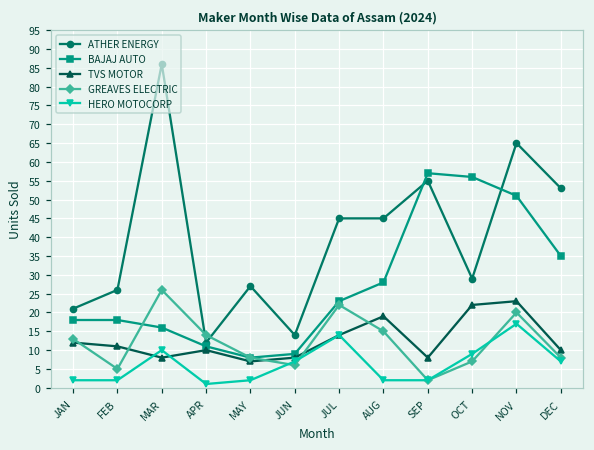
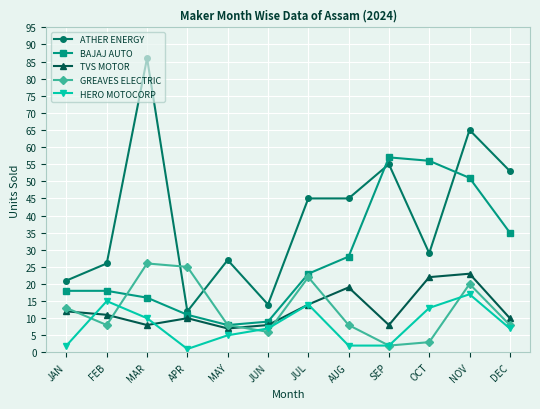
GREAVES ELECTRIC, FEB: 5 -> 8
HERO MOTOCORP, FEB: 2 -> 15
GREAVES ELECTRIC, APR: 14 -> 25
HERO MOTOCORP, MAY: 2 -> 5
GREAVES ELECTRIC, AUG: 15 -> 8
GREAVES ELECTRIC, OCT: 7 -> 3
HERO MOTOCORP, OCT: 9 -> 13
